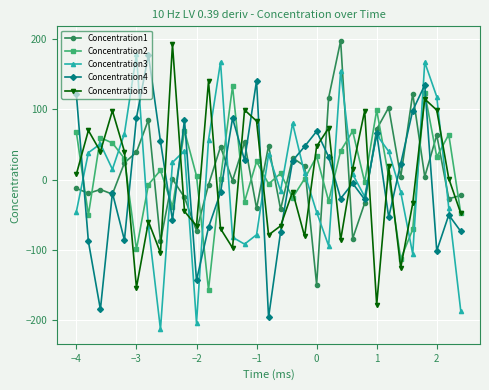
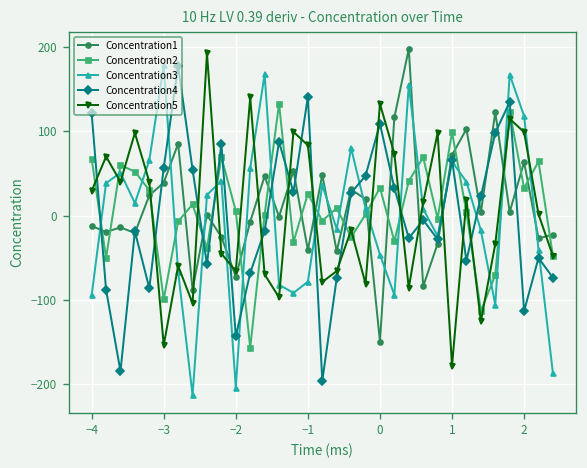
Concentration3, −4: -50 -> -90
Concentration5, −4: 10 -> 30
Concentration4, −3: 90 -> 60
Concentration4, 0: 70 -> 110
Concentration5, 0: 50 -> 130
Concentration4, 2: -100 -> -110
